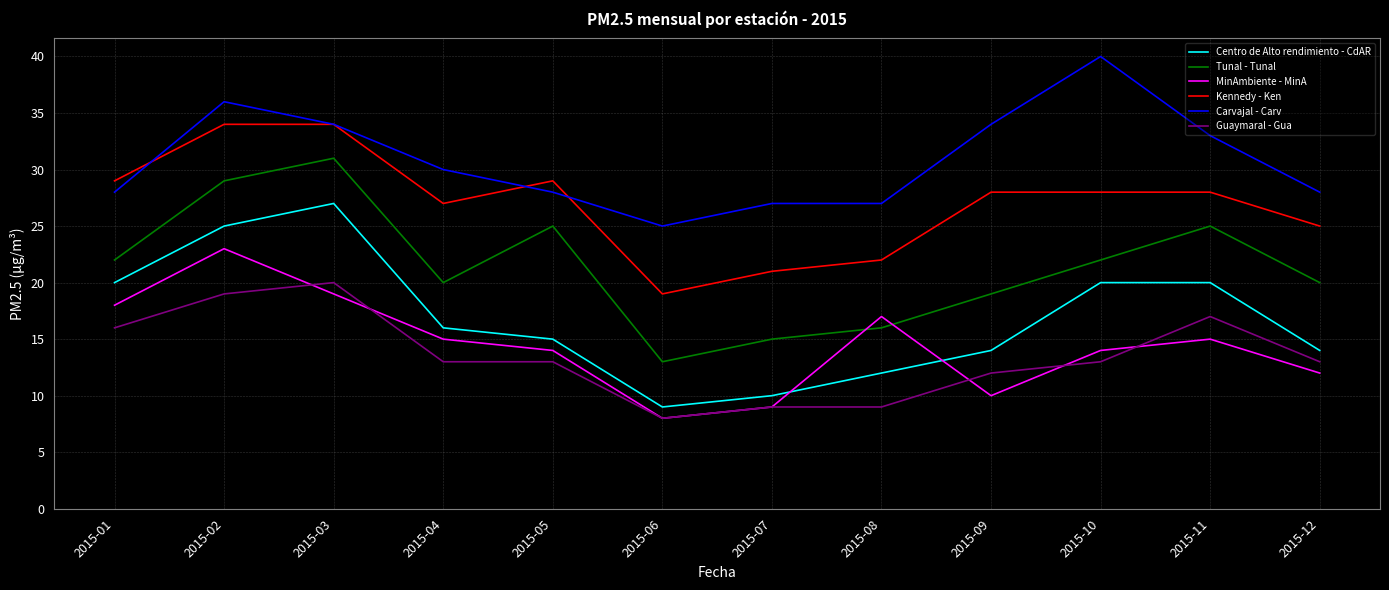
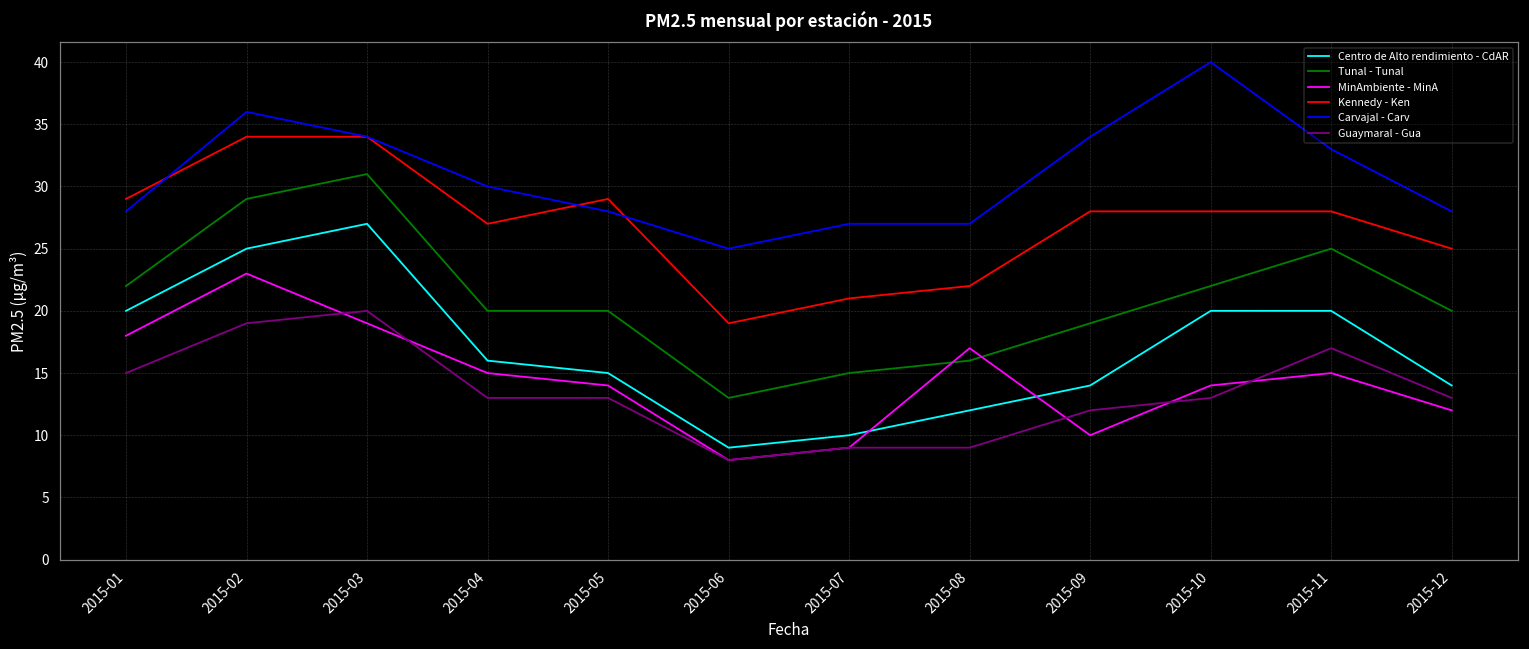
Guaymaral - Gua, 2015-01: 16 -> 15
Tunal - Tunal, 2015-05: 25 -> 20
